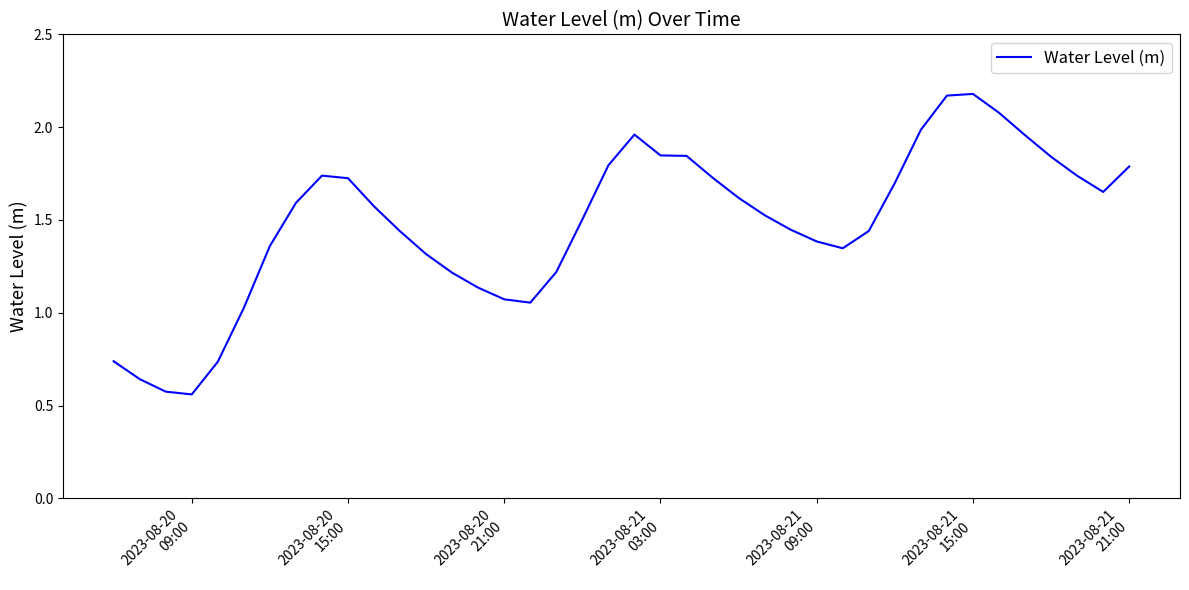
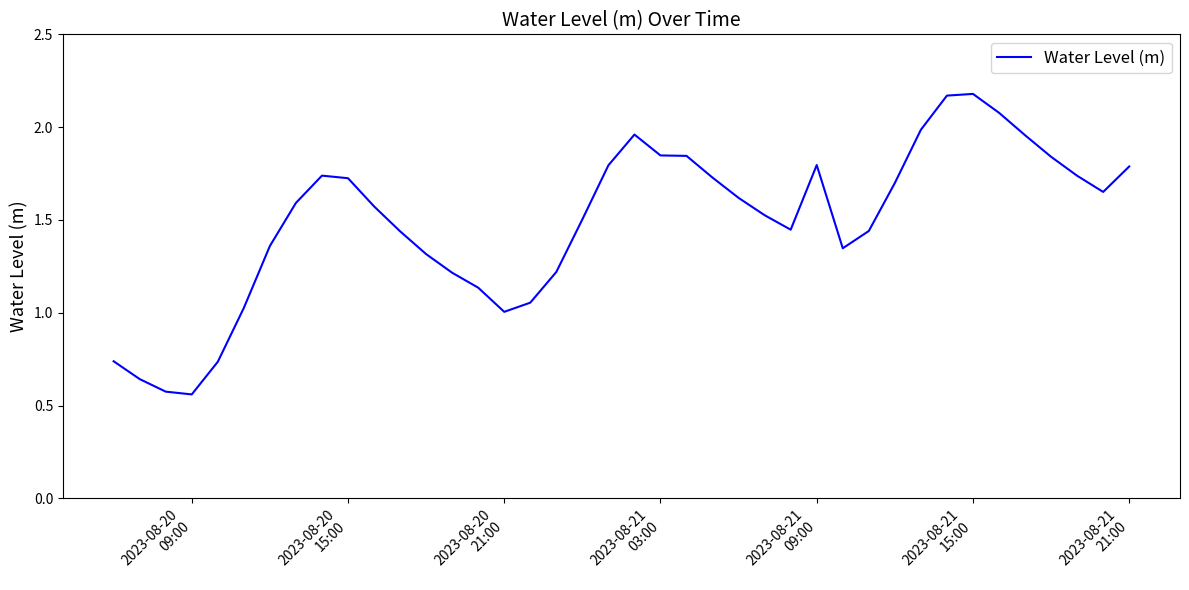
2023-08-20 21:00: 1.07 -> 1.01
2023-08-21 09:00: 1.38 -> 1.80
